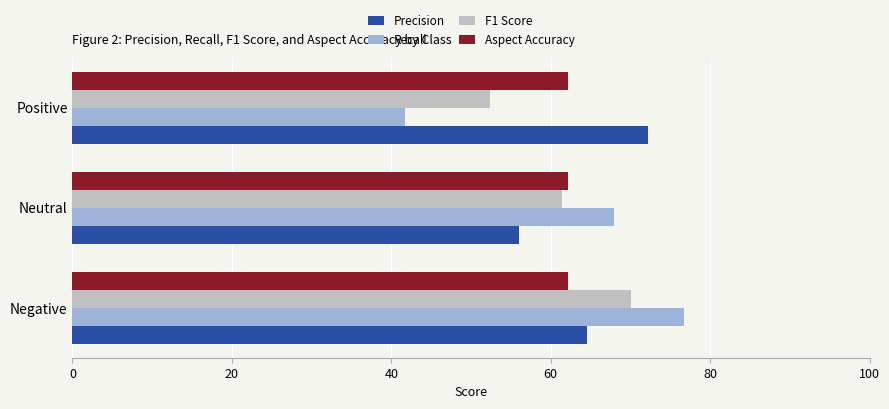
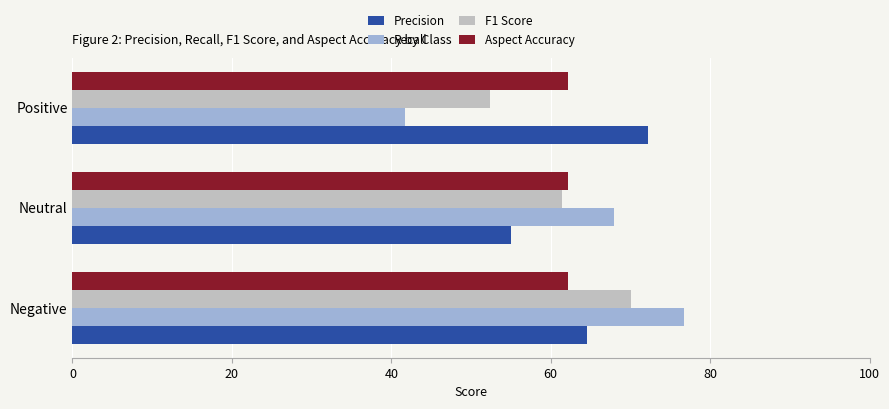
Precision, Neutral: 56 -> 55
